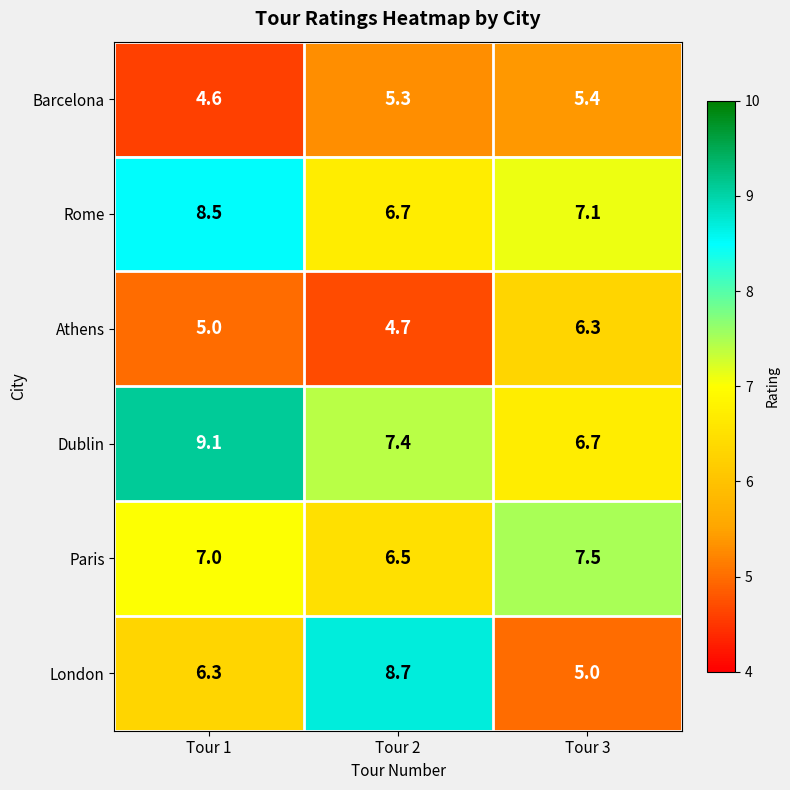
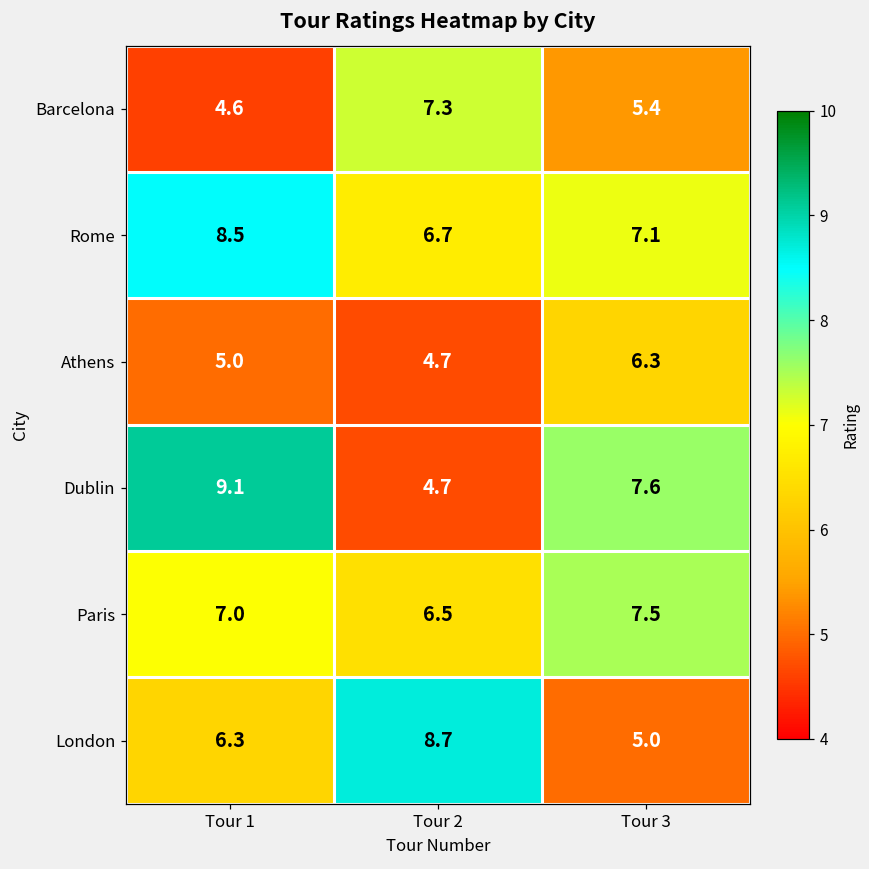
Barcelona, Tour 2: 5.3 -> 7.3
Dublin, Tour 2: 7.4 -> 4.7
Dublin, Tour 3: 6.7 -> 7.6
